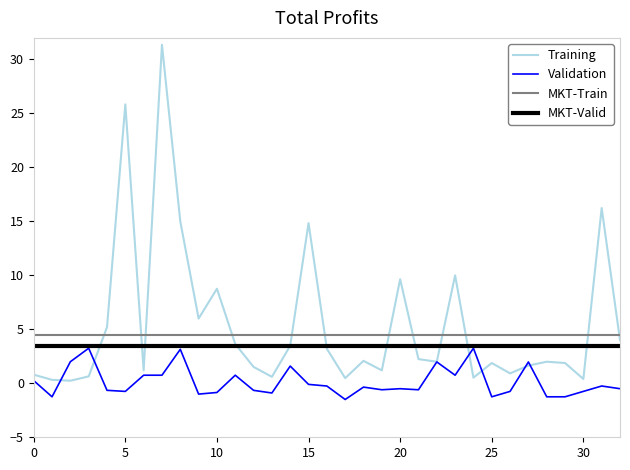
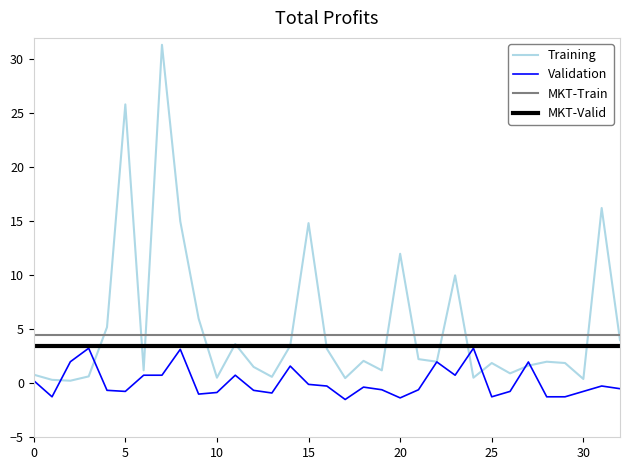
Training, 10: 8.8 -> 0.5
Training, 20: 9.6 -> 12.0
Validation, 20: -0.5 -> -1.4
